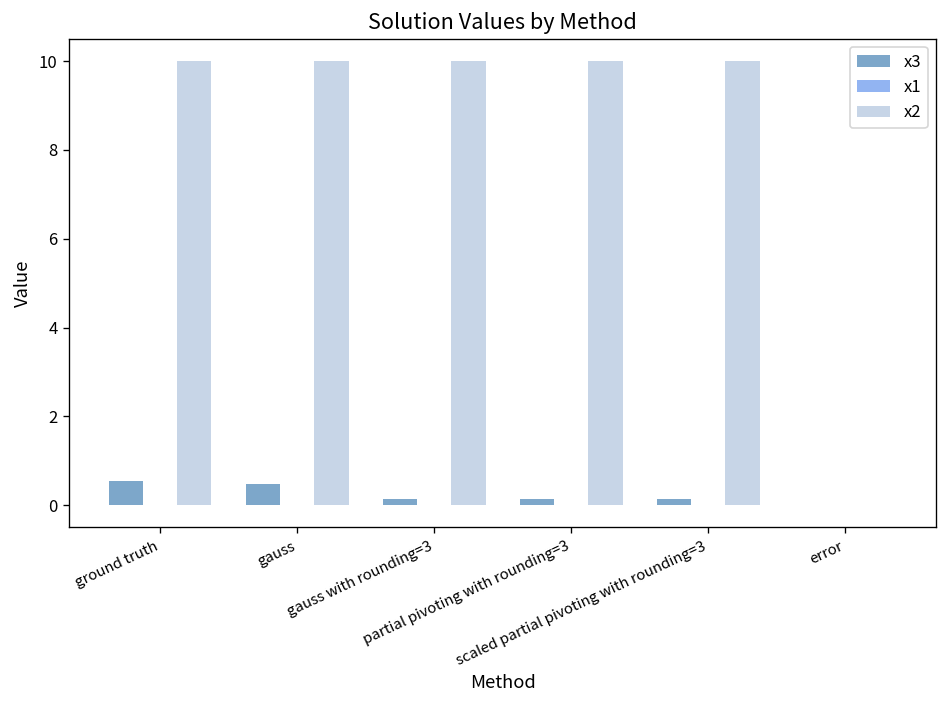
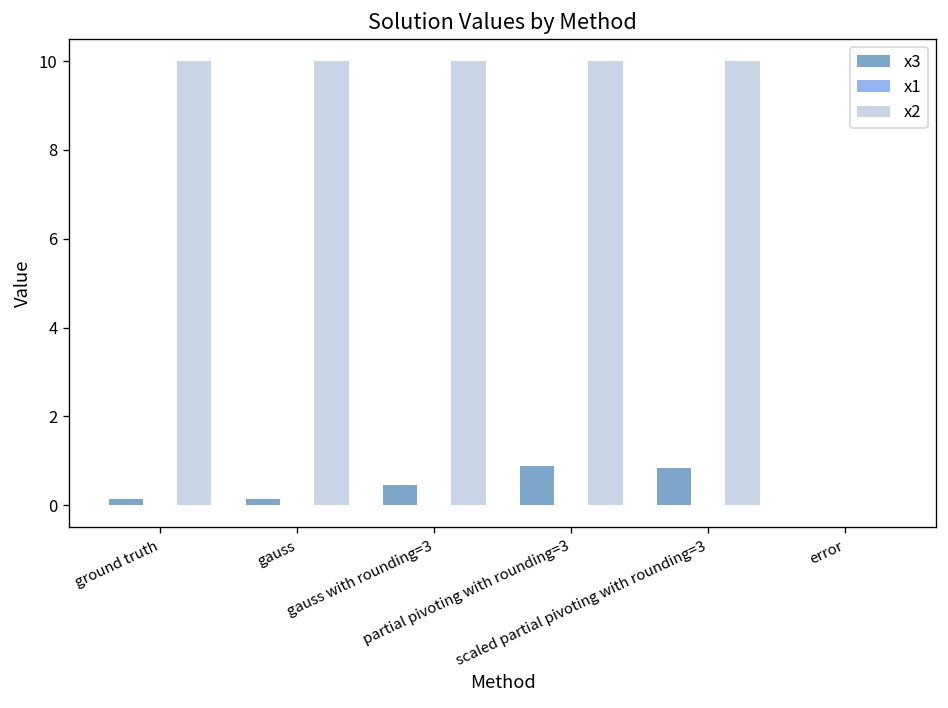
x3, ground truth: 0.6 -> 0.1
x3, gauss: 0.5 -> 0.1
x3, gauss with rounding=3: 0.1 -> 0.5
x3, partial pivoting with rounding=3: 0.1 -> 0.9
x3, scaled partial pivoting with rounding=3: 0.1 -> 0.8
